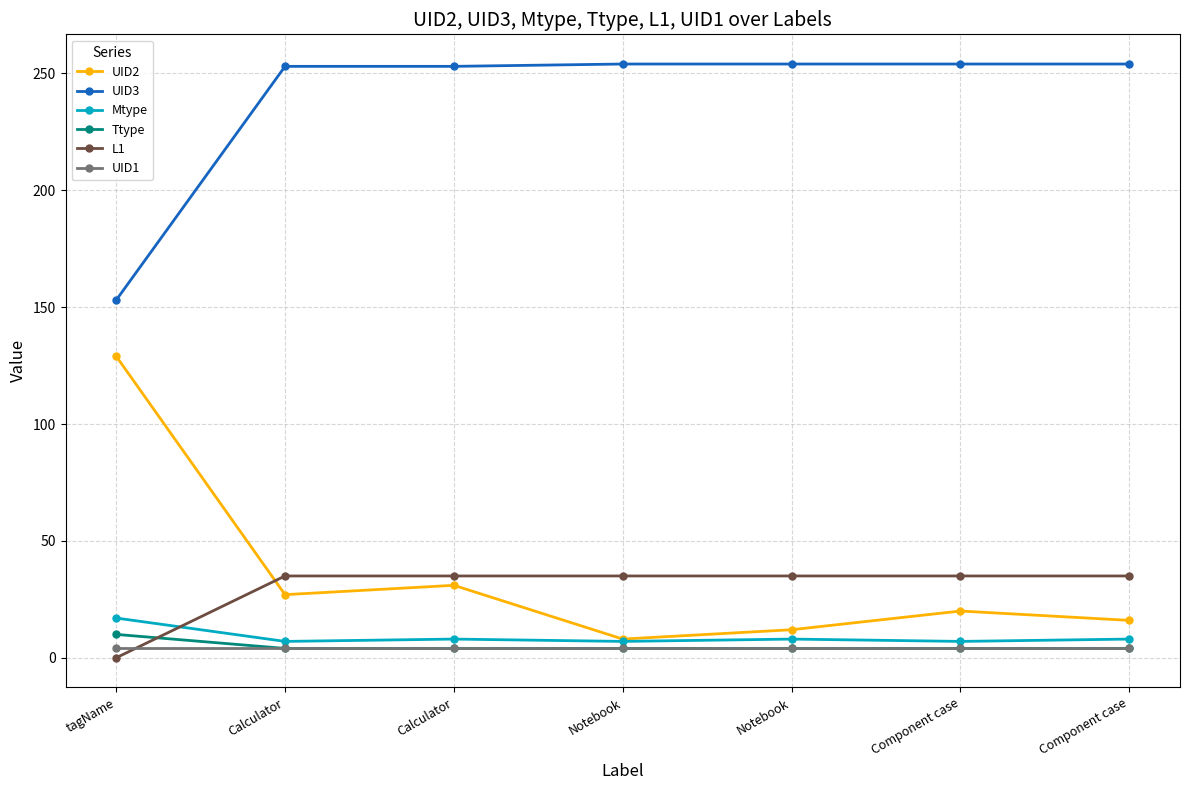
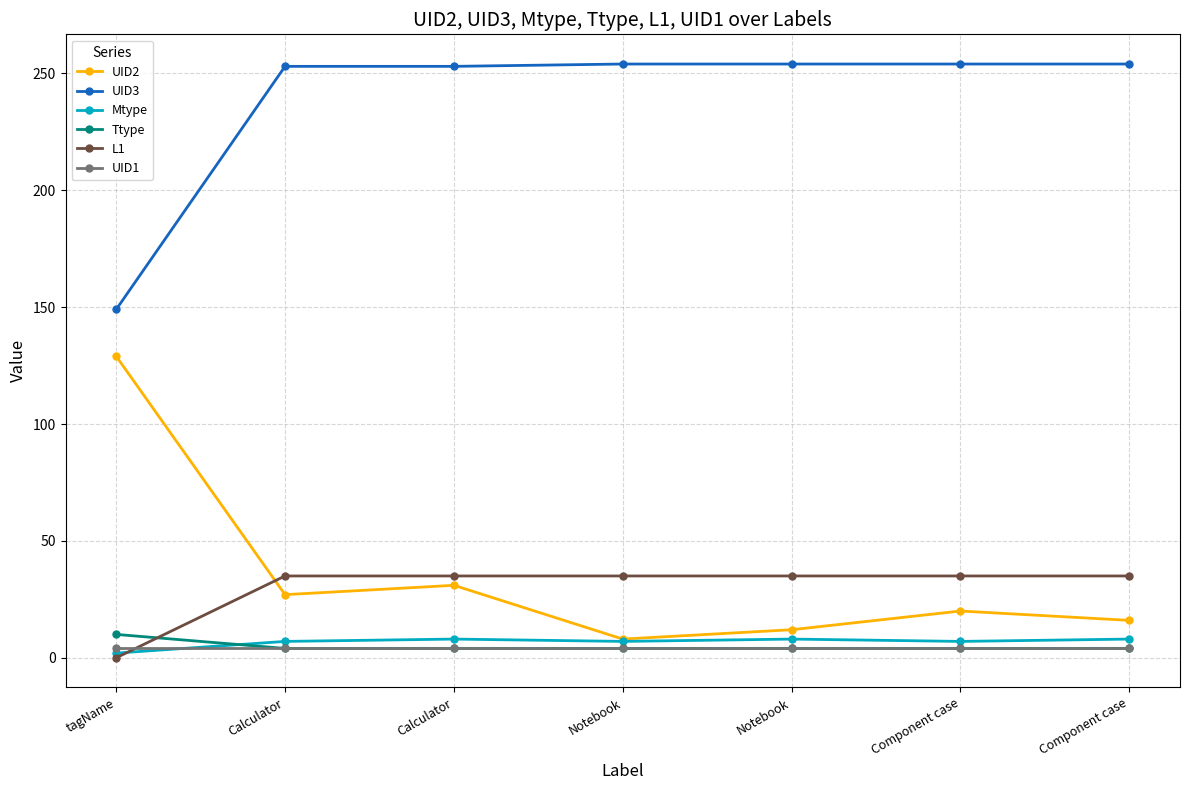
UID3, tagName: 153 -> 149
Mtype, tagName: 17 -> 2
